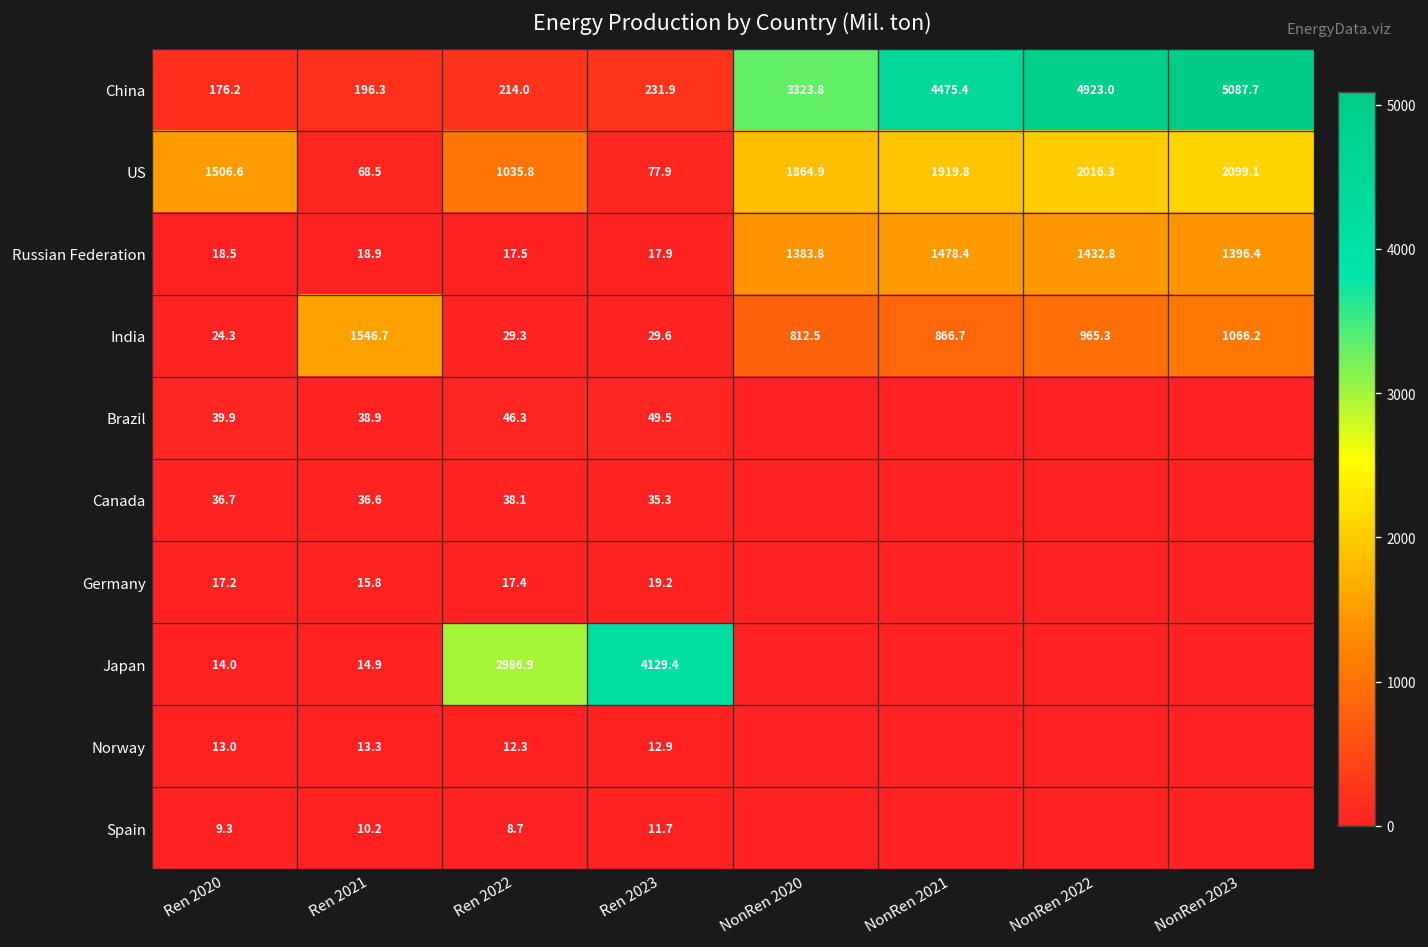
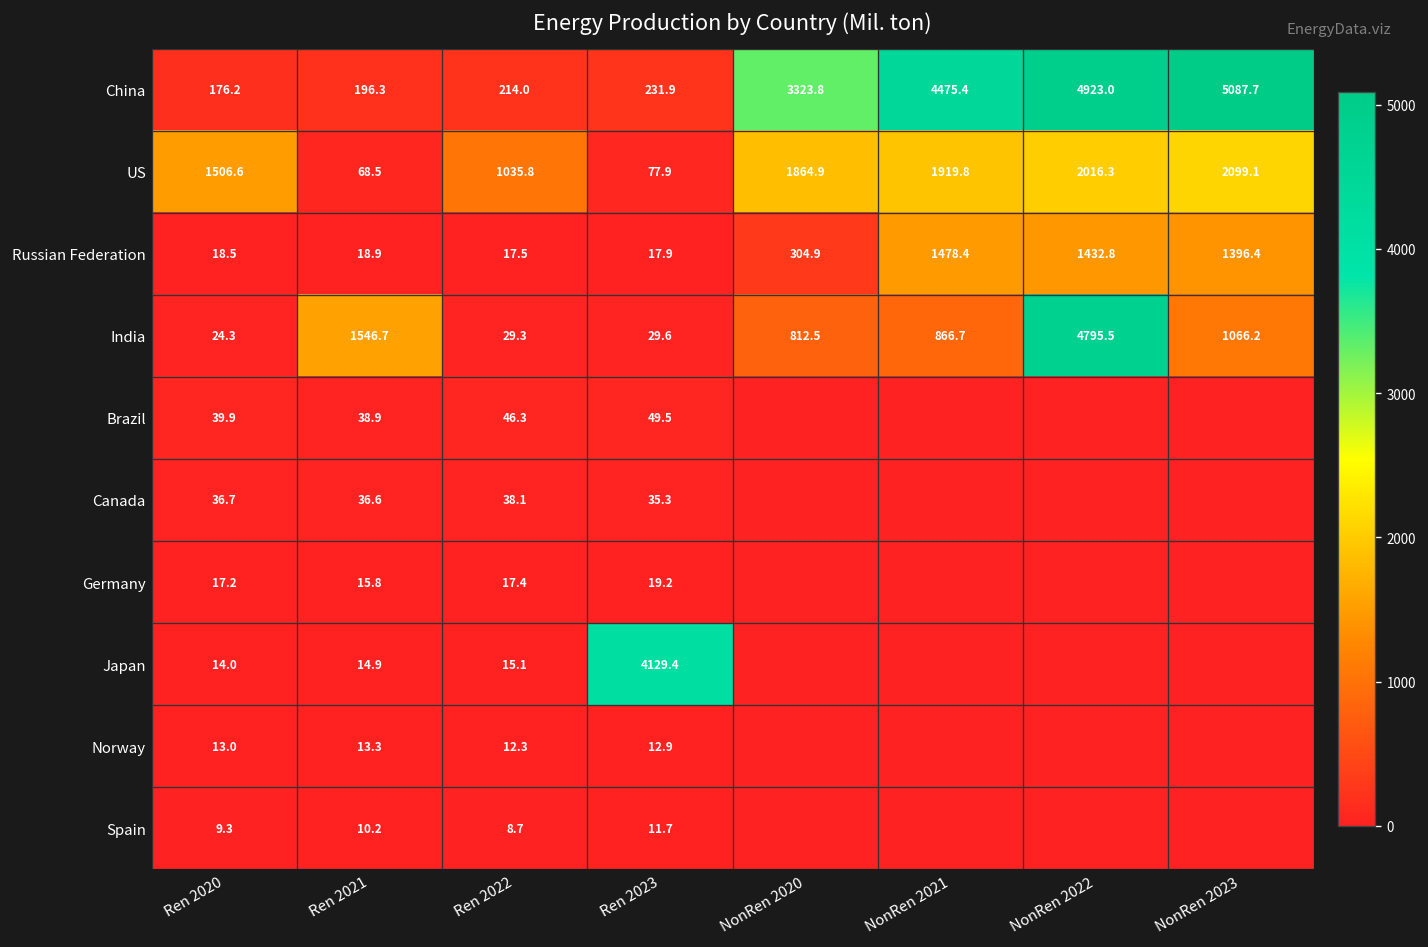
Russian Federation, NonRen 2020: 1383.8 -> 304.9
India, NonRen 2022: 965.3 -> 4795.5
Japan, Ren 2022: 2986.9 -> 15.1
